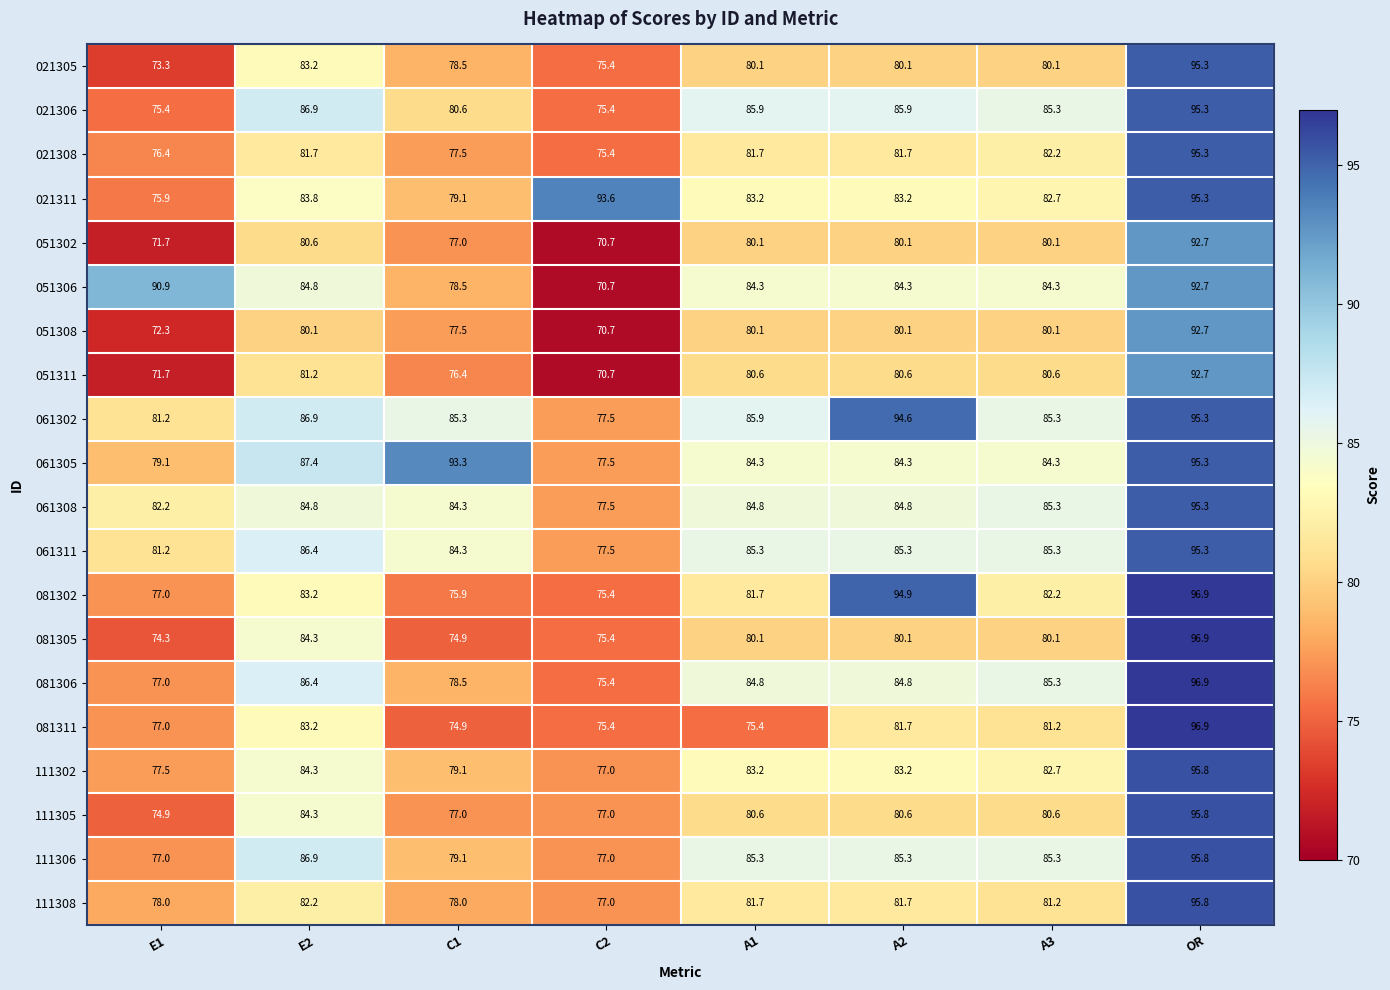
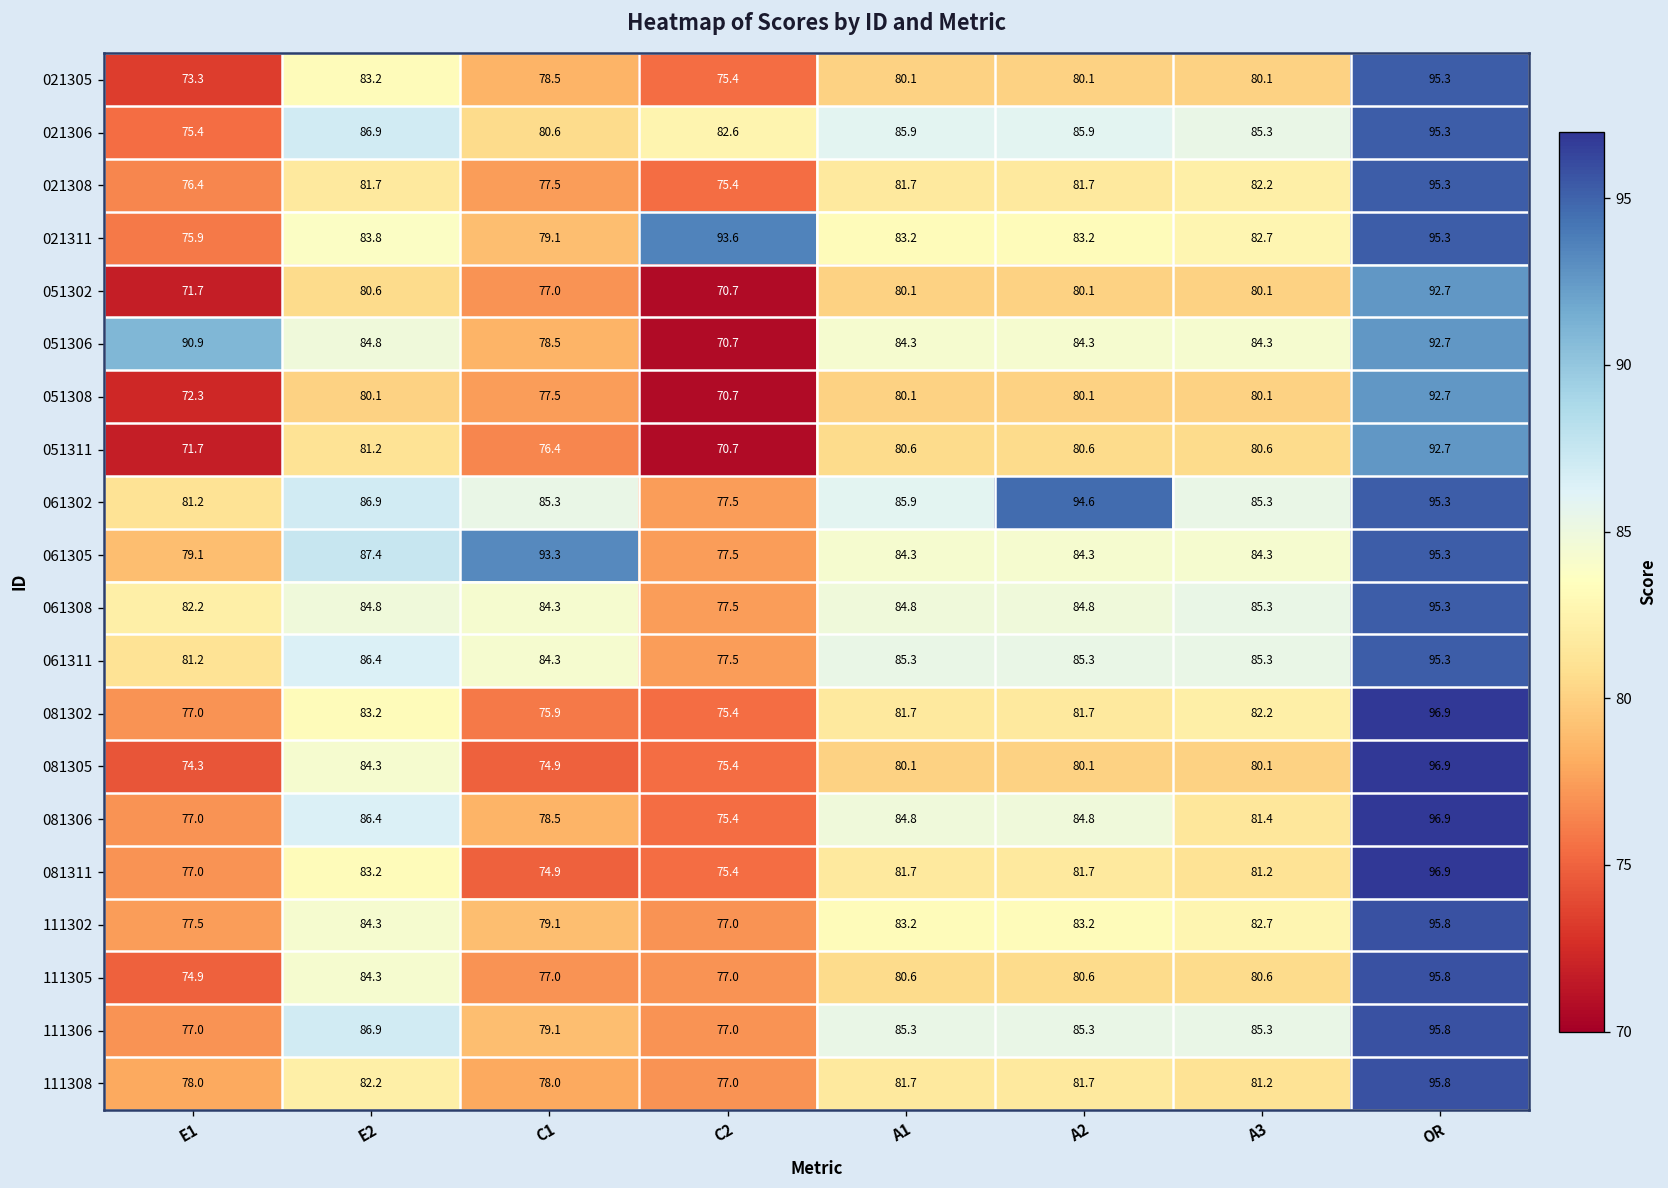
021306, C2: 75.4 -> 82.6
081302, A2: 94.9 -> 81.7
081306, A3: 85.3 -> 81.4
081311, A1: 75.4 -> 81.7
